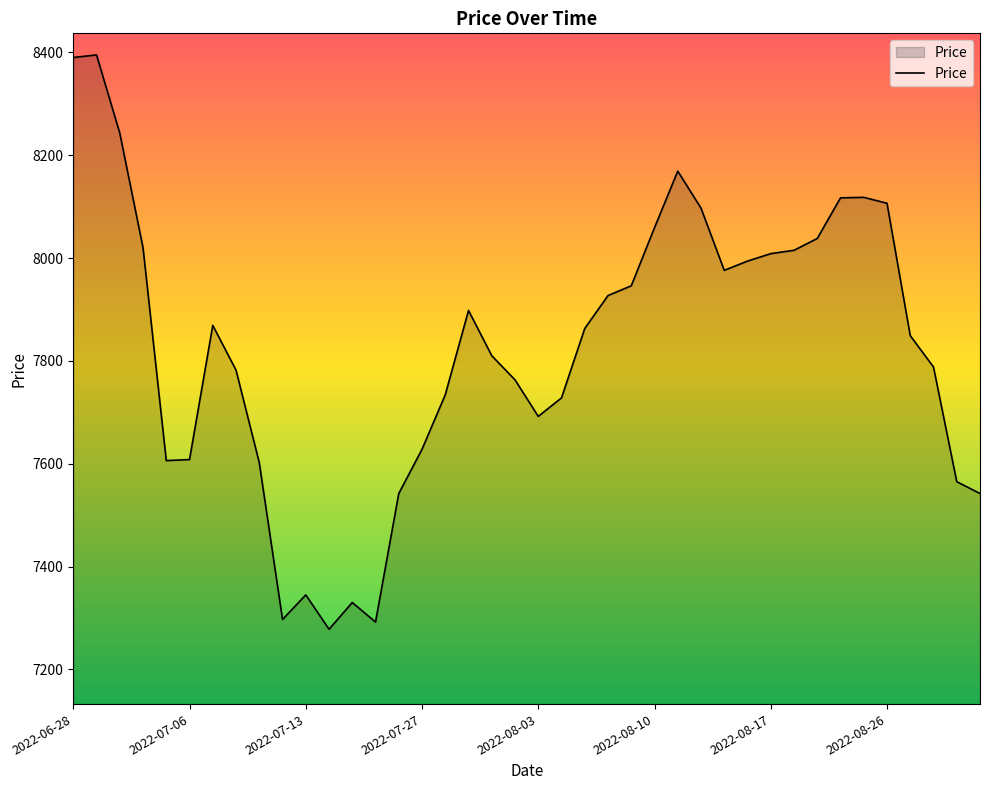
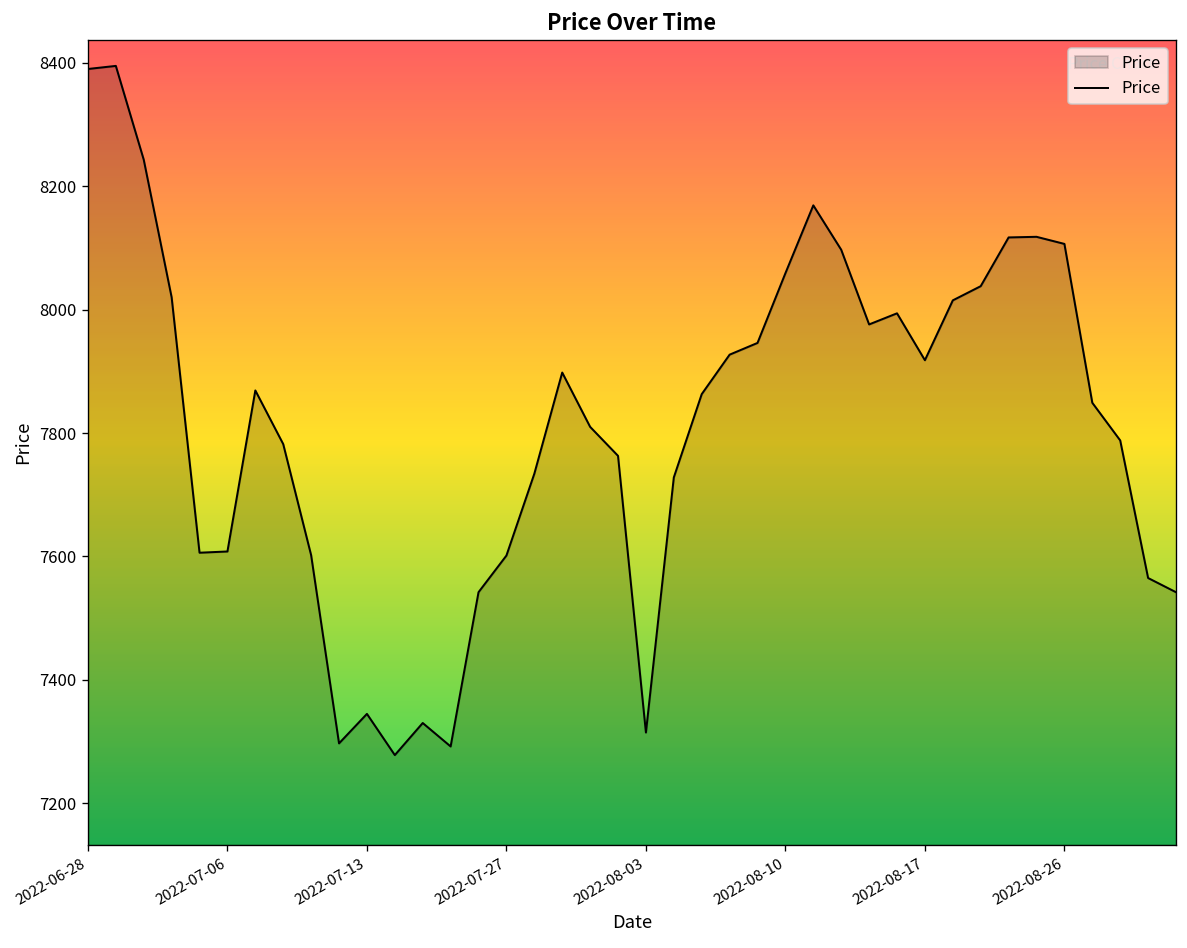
2022-07-27: 7630 -> 7600
2022-08-03: 7690 -> 7310
2022-08-17: 8010 -> 7920
